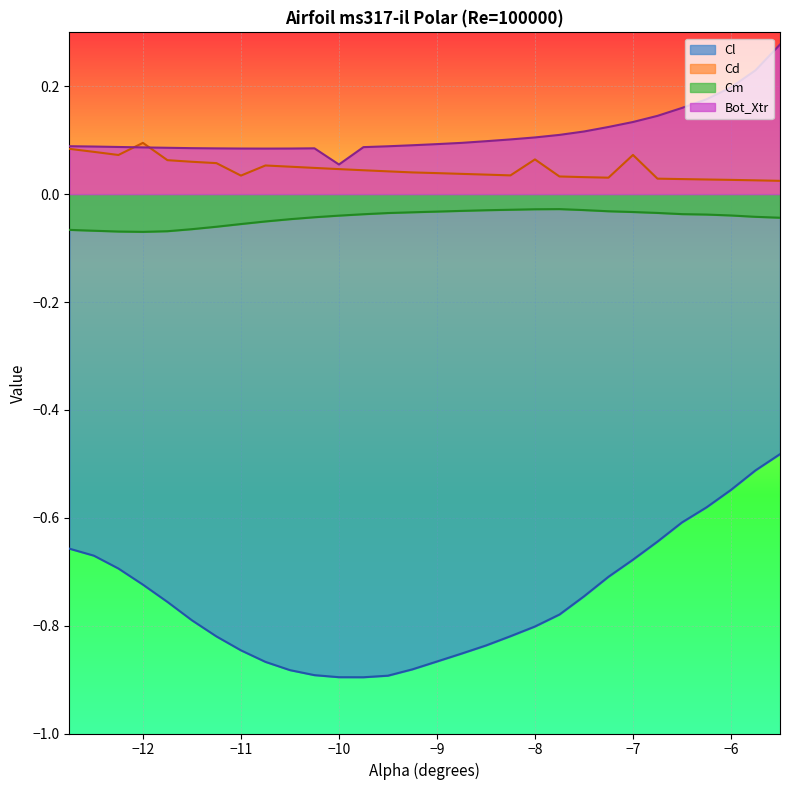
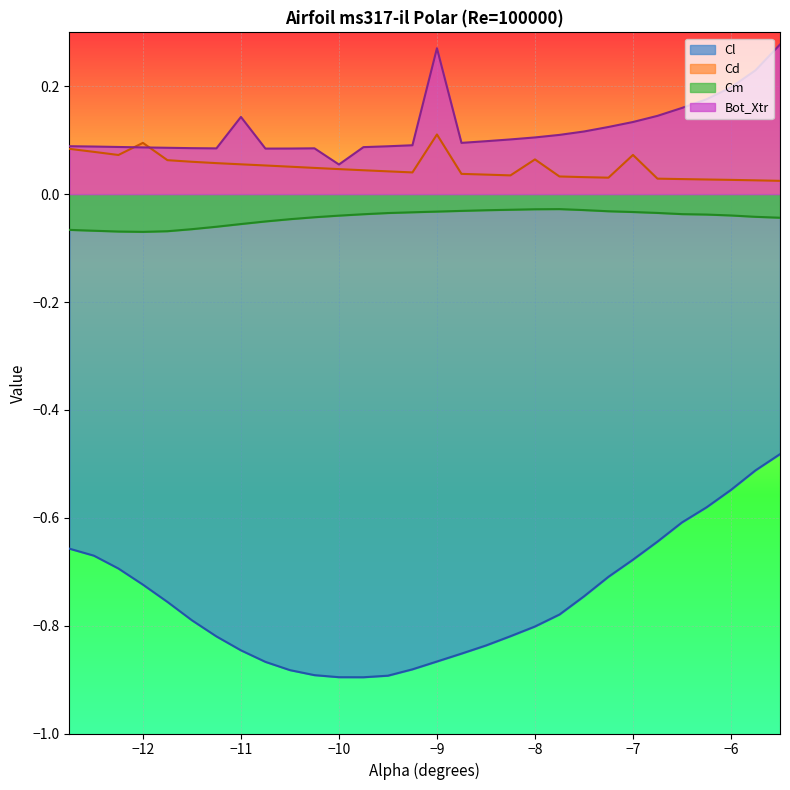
Cd, −11: 0.03 -> 0.06
Bot_Xtr, −11: 0.08 -> 0.14
Cd, −9: 0.04 -> 0.11
Bot_Xtr, −9: 0.09 -> 0.27
